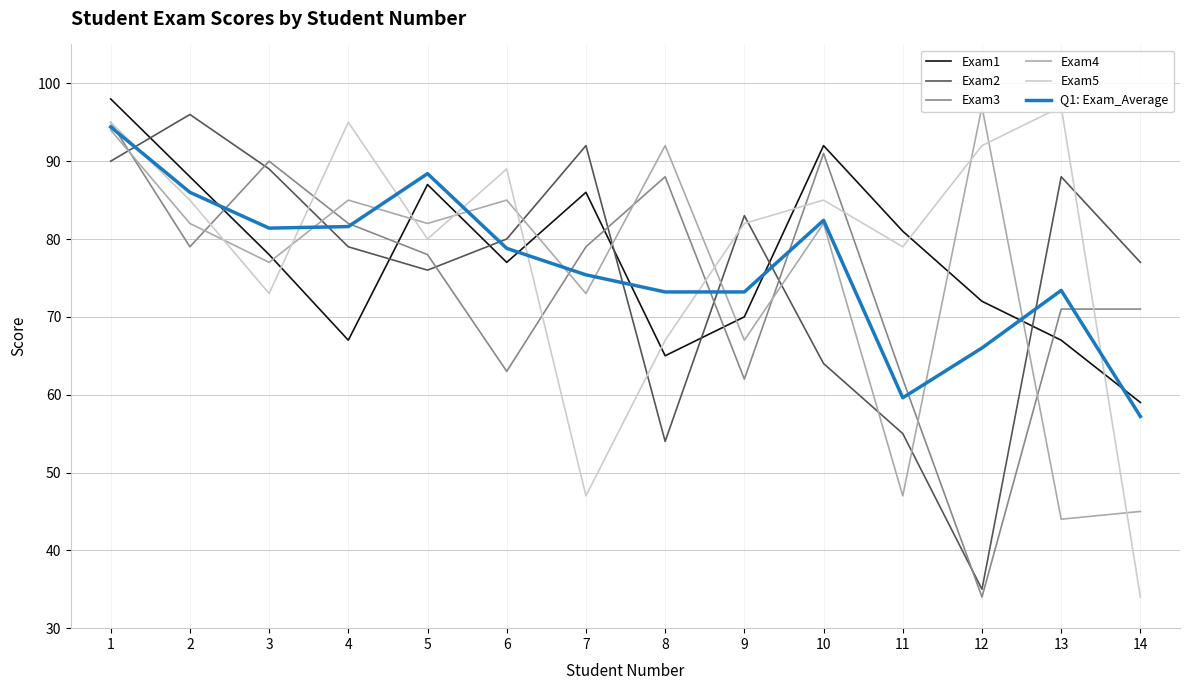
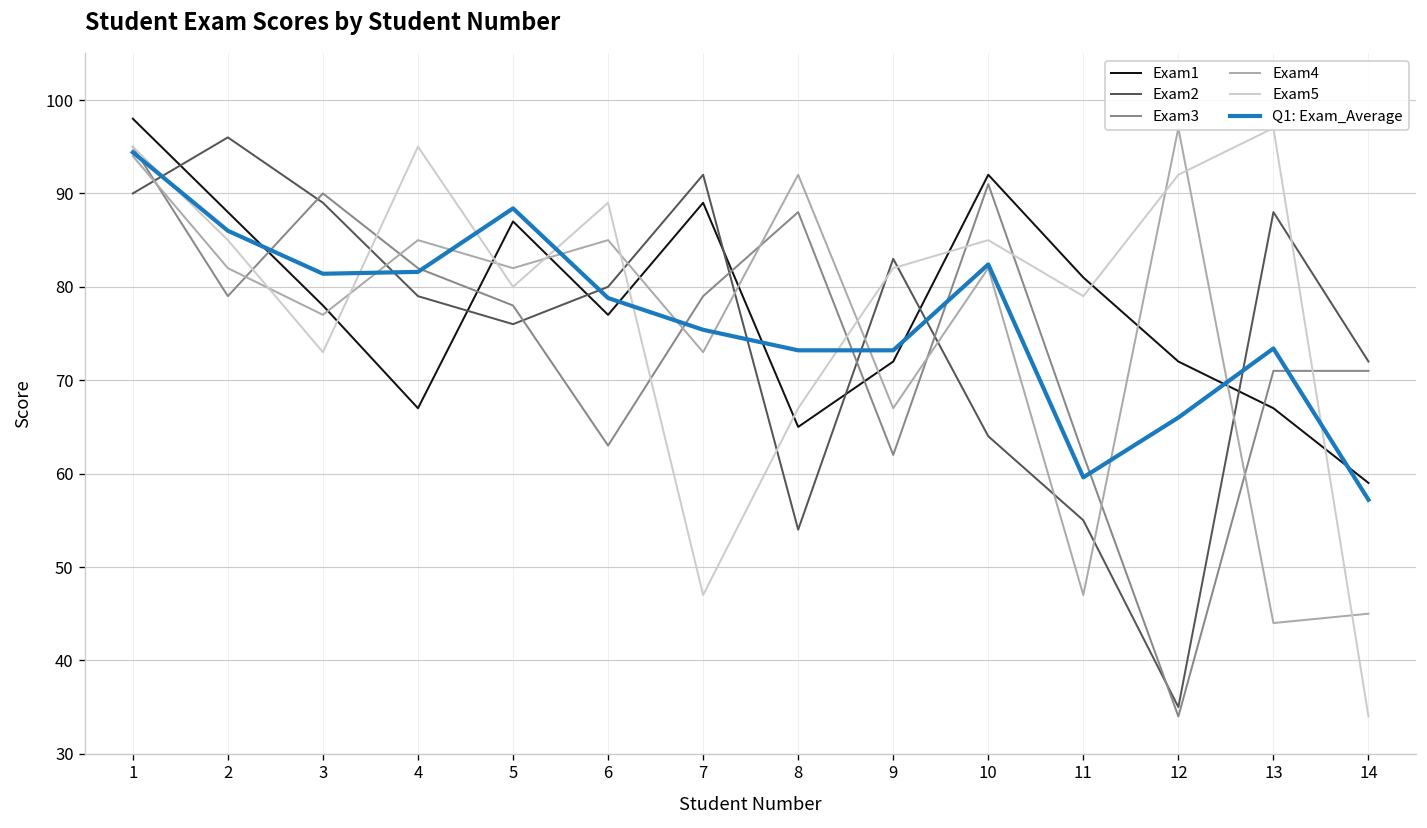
Exam1, 7: 86 -> 89
Exam1, 9: 70 -> 72
Exam2, 14: 77 -> 72
